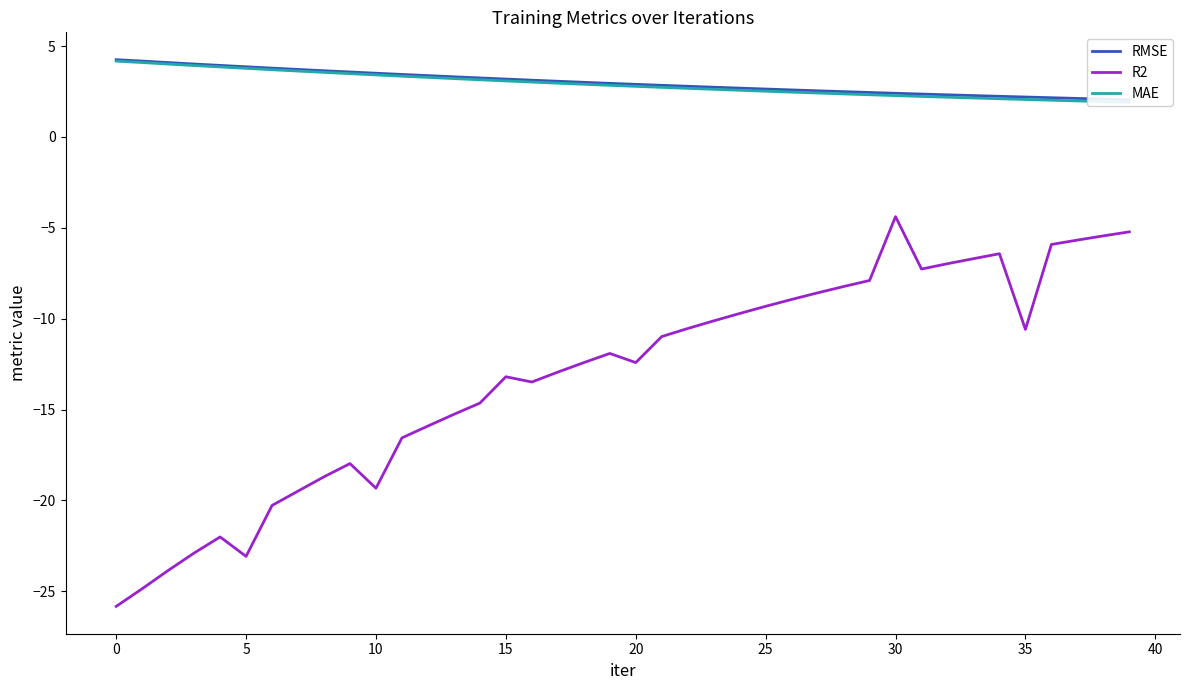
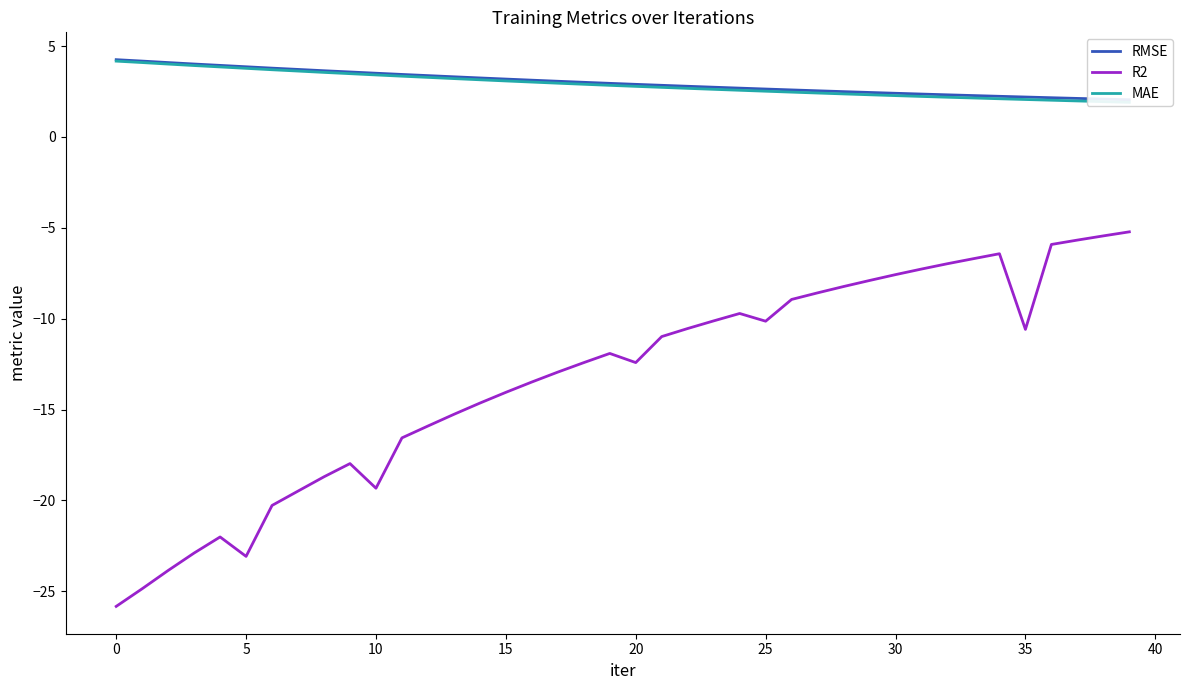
R2, 15: -13.2 -> -14.1
R2, 25: -9.3 -> -10.1
R2, 30: -4.4 -> -7.6
